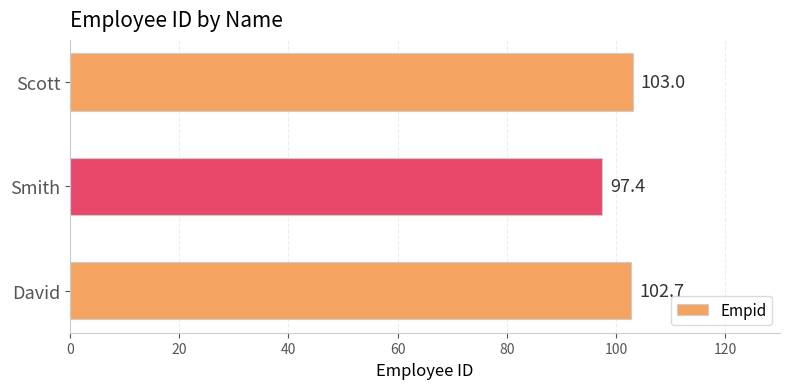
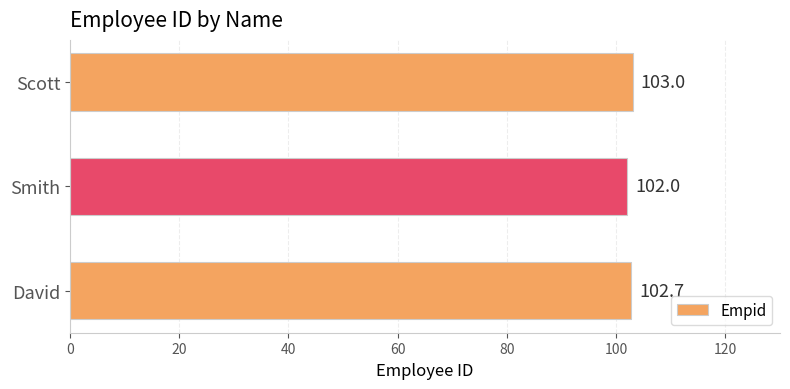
Smith: 97.4 -> 102.0
